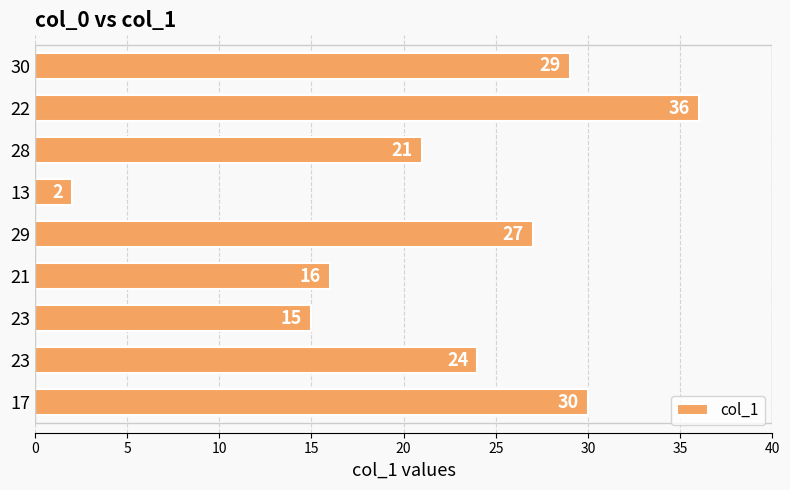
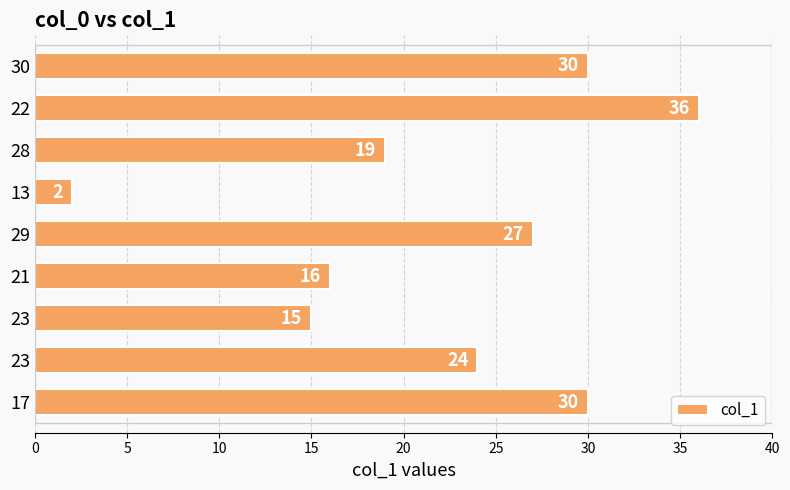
30: 29 -> 30
28: 21 -> 19
